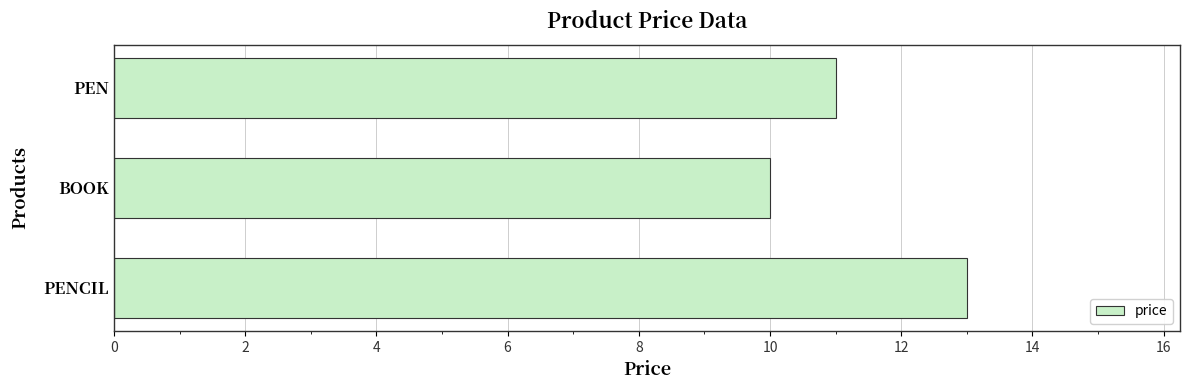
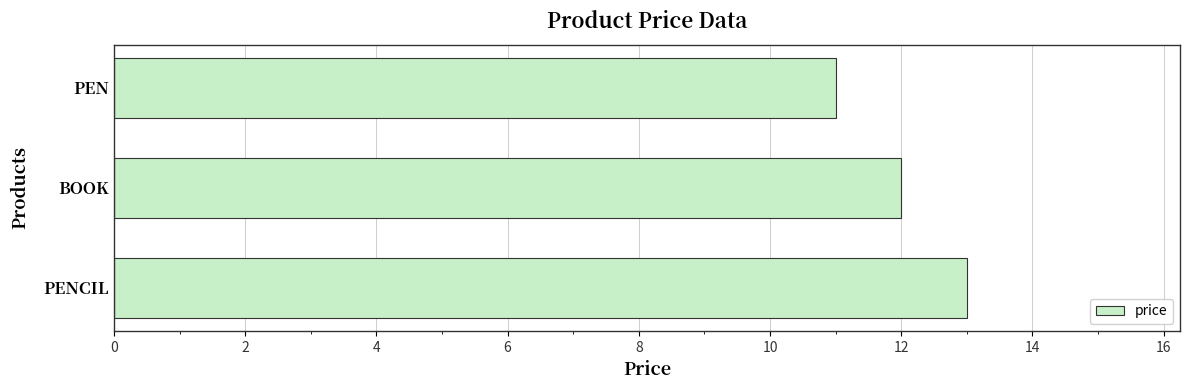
BOOK: 10 -> 12
